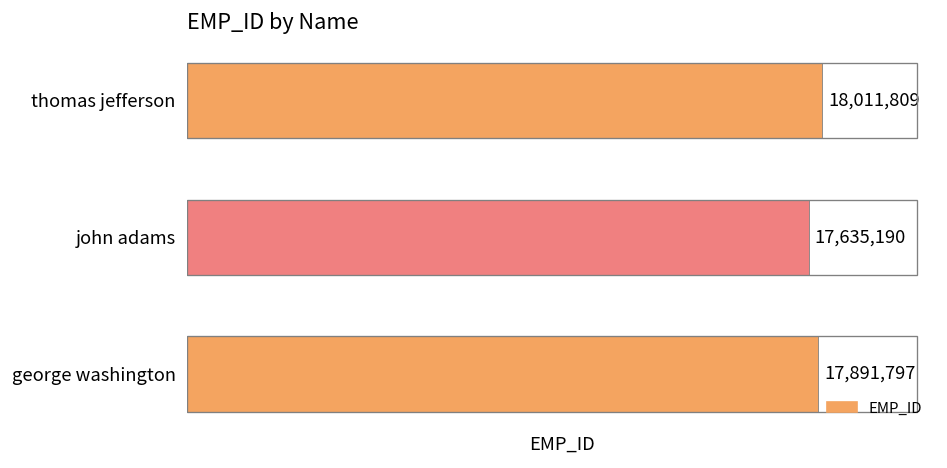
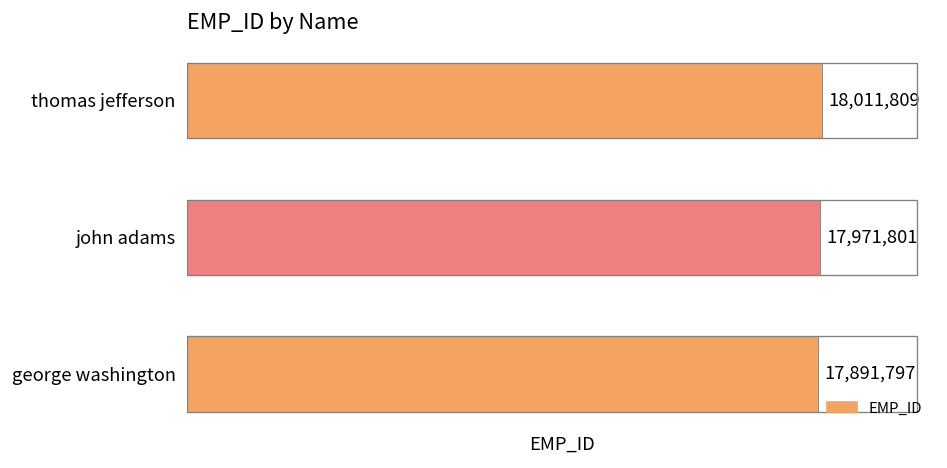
john adams: 17,635,190 -> 17,971,801
